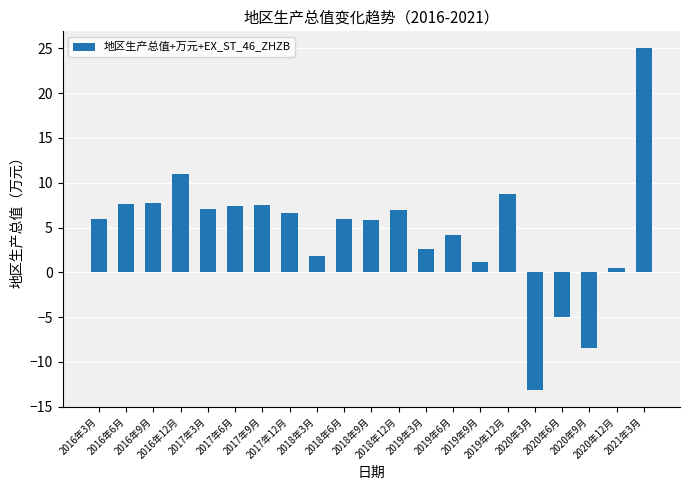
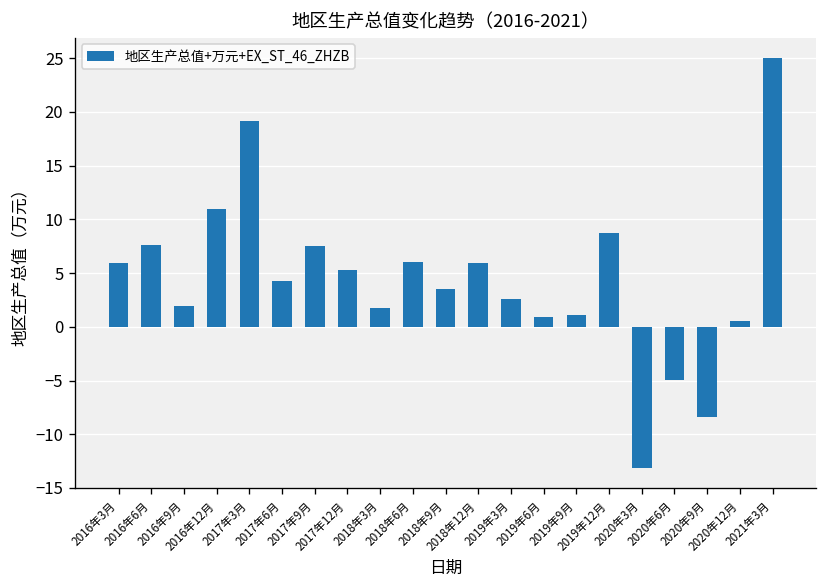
2016年9月: 8 -> 2
2017年3月: 7 -> 19
2017年6月: 7 -> 4
2017年12月: 7 -> 5
2018年9月: 6 -> 3
2018年12月: 7 -> 6
2019年6月: 4 -> 1
